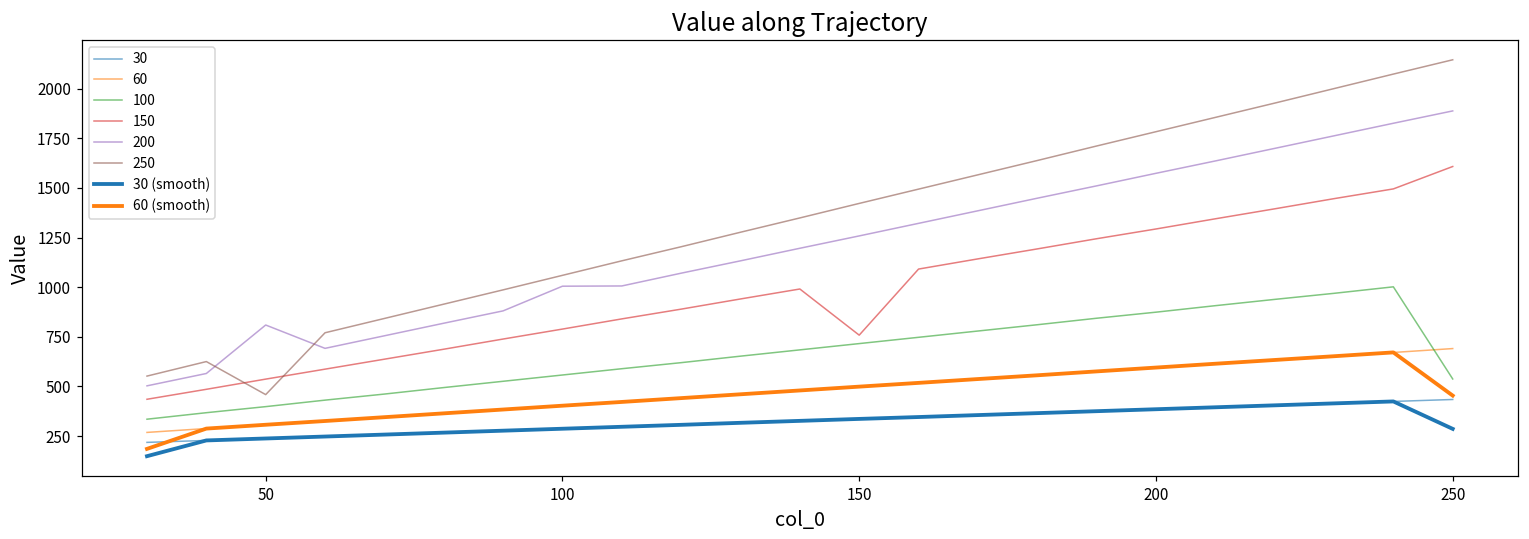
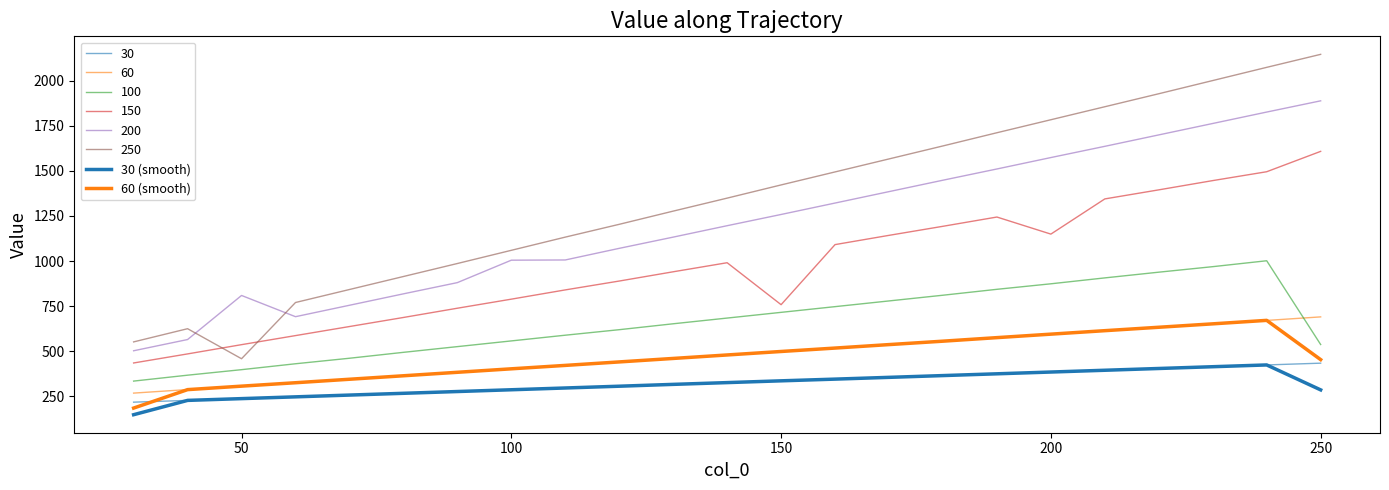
150, 200: 1290 -> 1150
